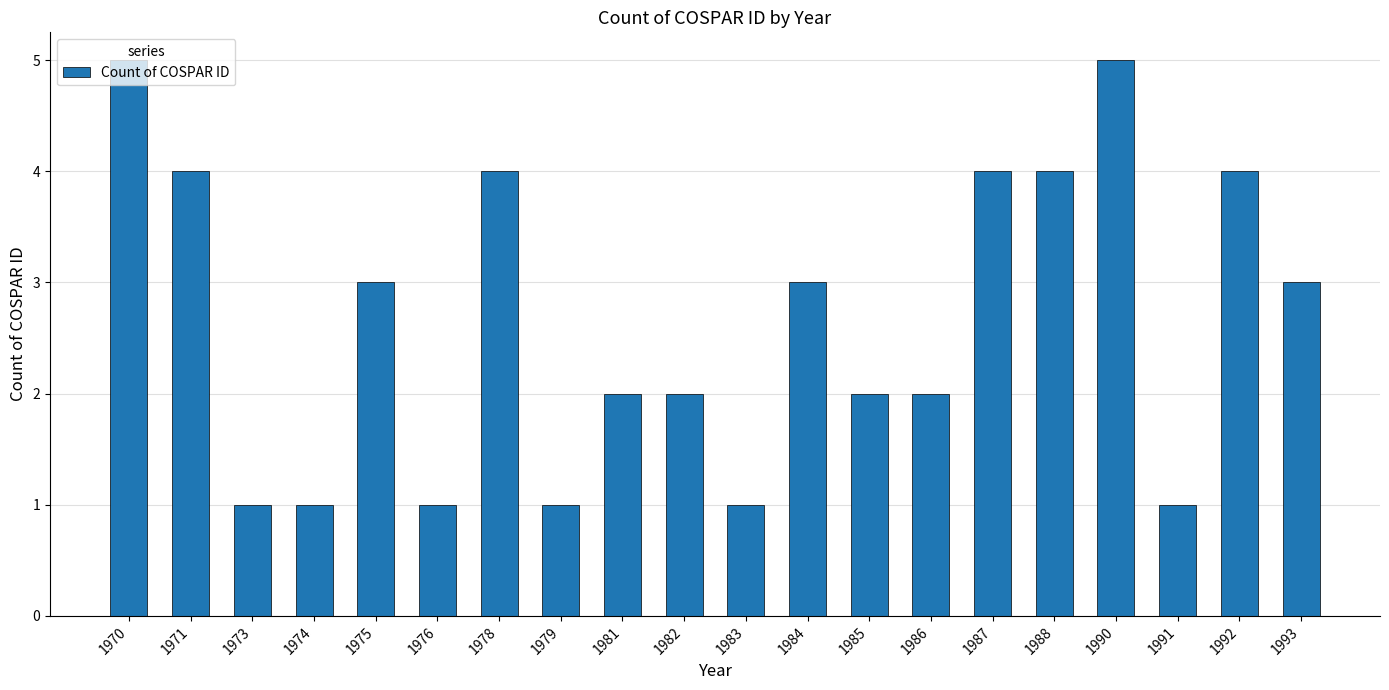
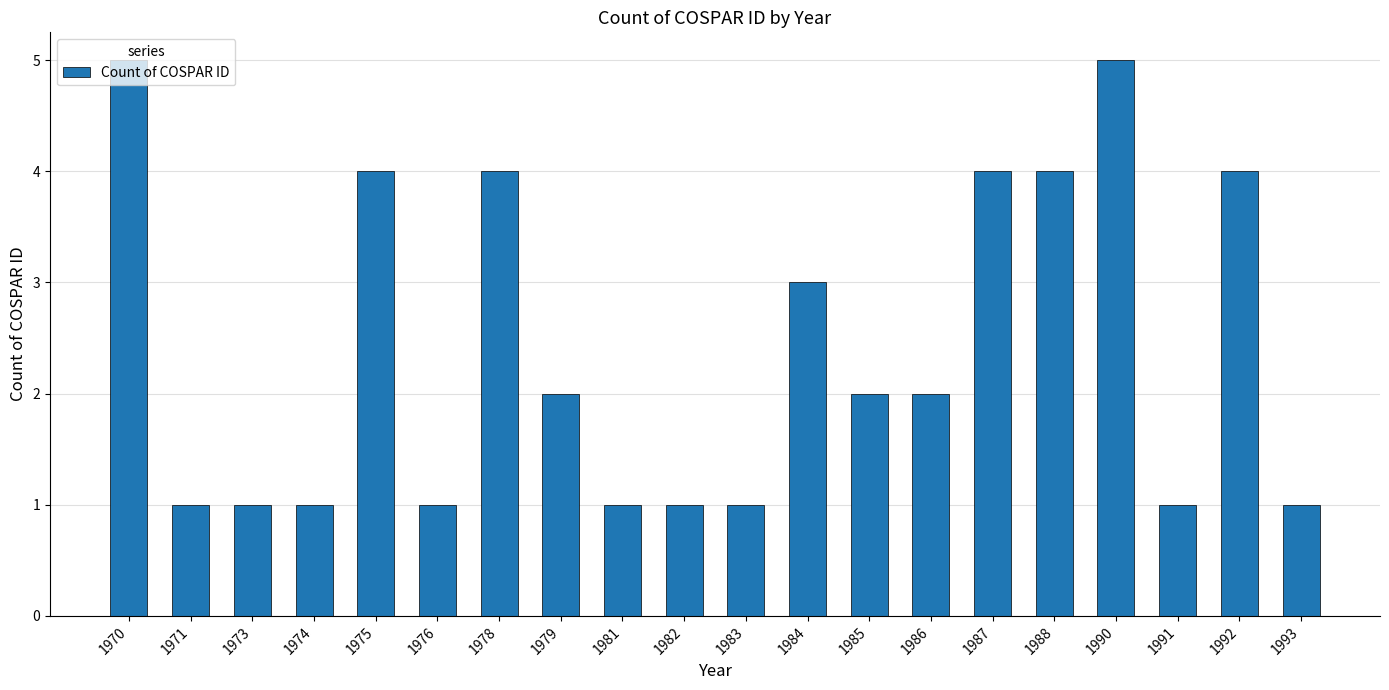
1971: 4 -> 1
1975: 3 -> 4
1979: 1 -> 2
1981: 2 -> 1
1982: 2 -> 1
1993: 3 -> 1
